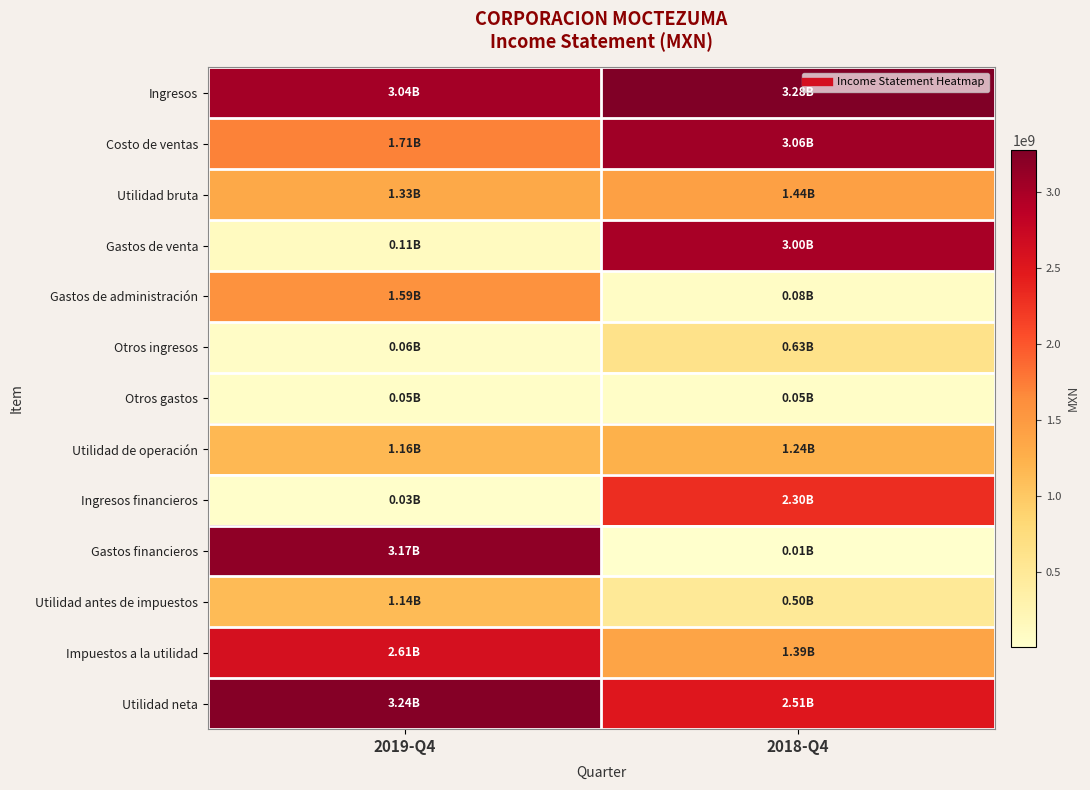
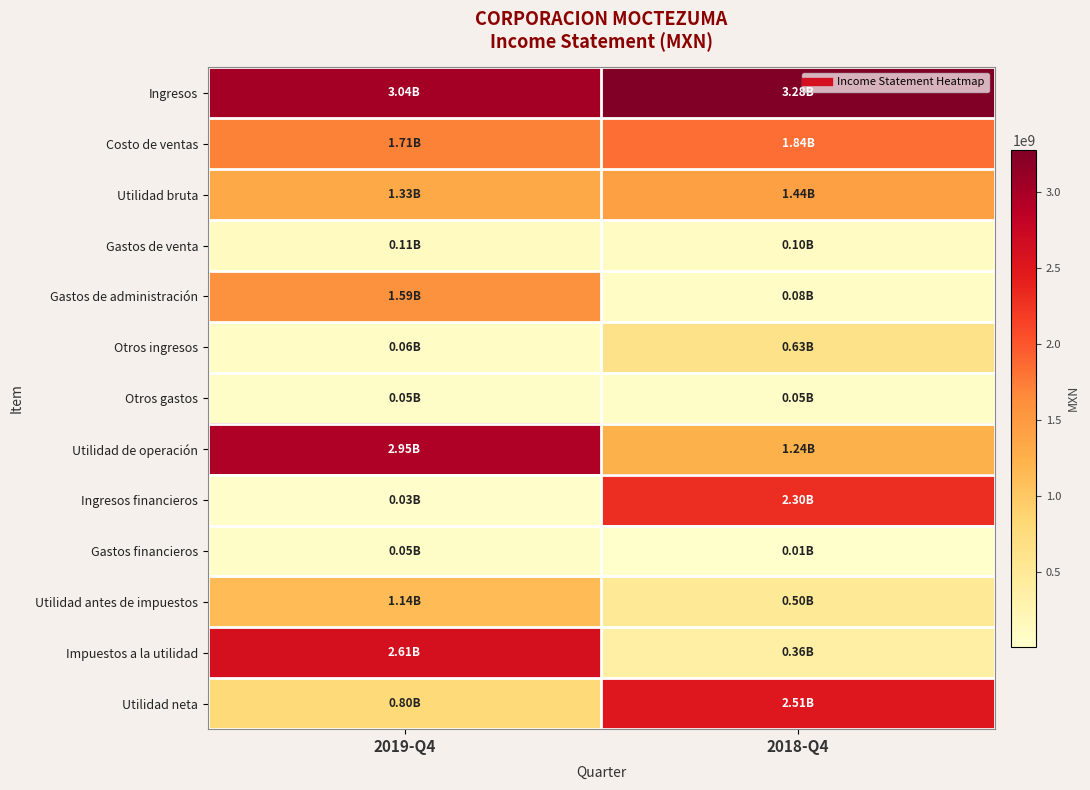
Costo de ventas, 2018-Q4: 3.06B -> 1.84B
Gastos de venta, 2018-Q4: 3.00B -> 0.10B
Utilidad de operación, 2019-Q4: 1.16B -> 2.95B
Gastos financieros, 2019-Q4: 3.17B -> 0.05B
Impuestos a la utilidad, 2018-Q4: 1.39B -> 0.36B
Utilidad neta, 2019-Q4: 3.24B -> 0.80B
